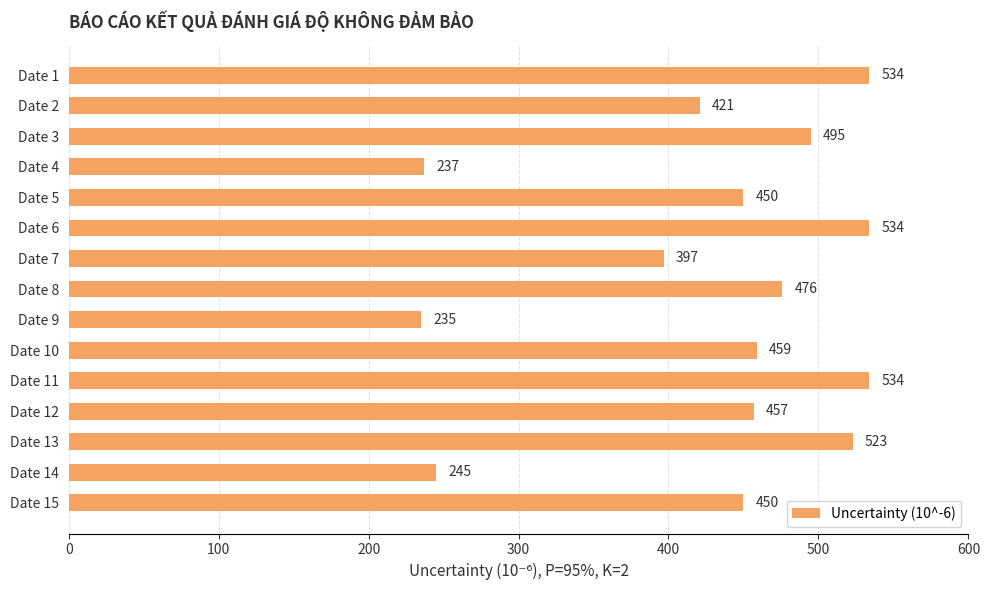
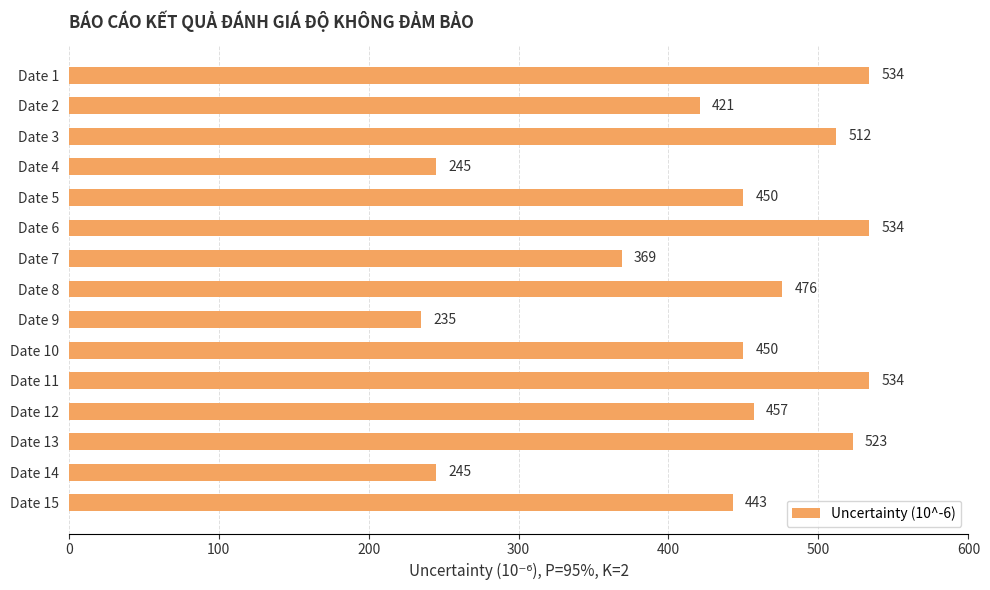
Date 3: 495 -> 512
Date 4: 237 -> 245
Date 7: 397 -> 369
Date 10: 459 -> 450
Date 15: 450 -> 443
